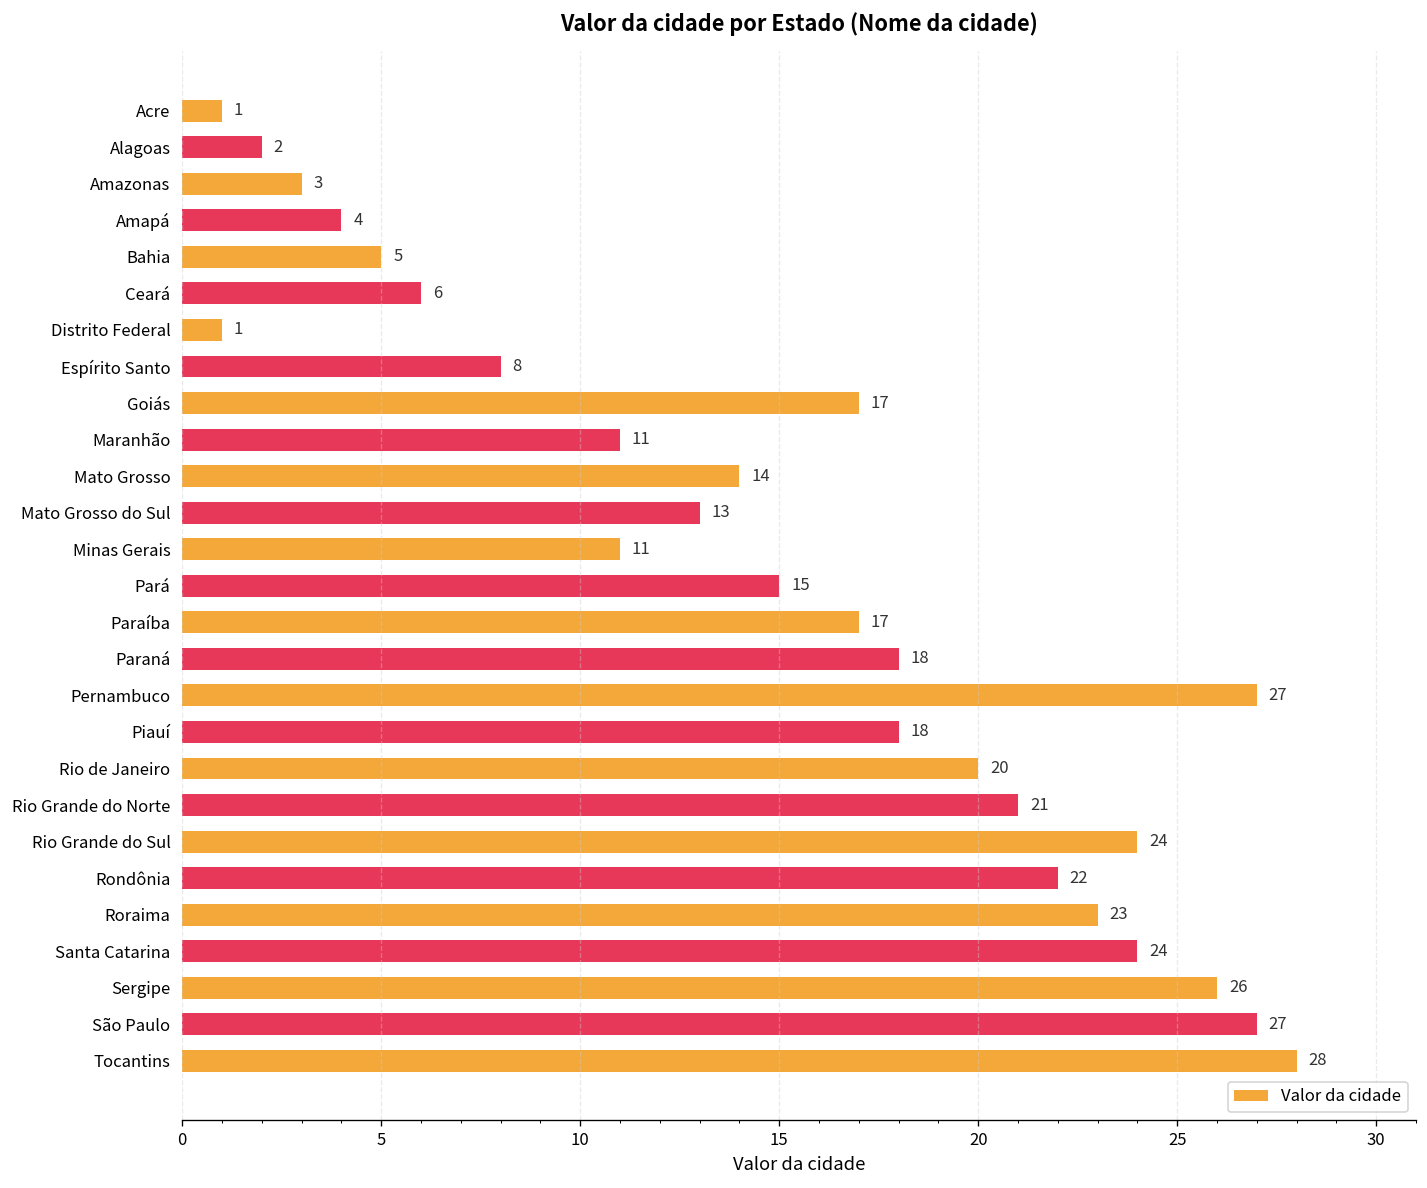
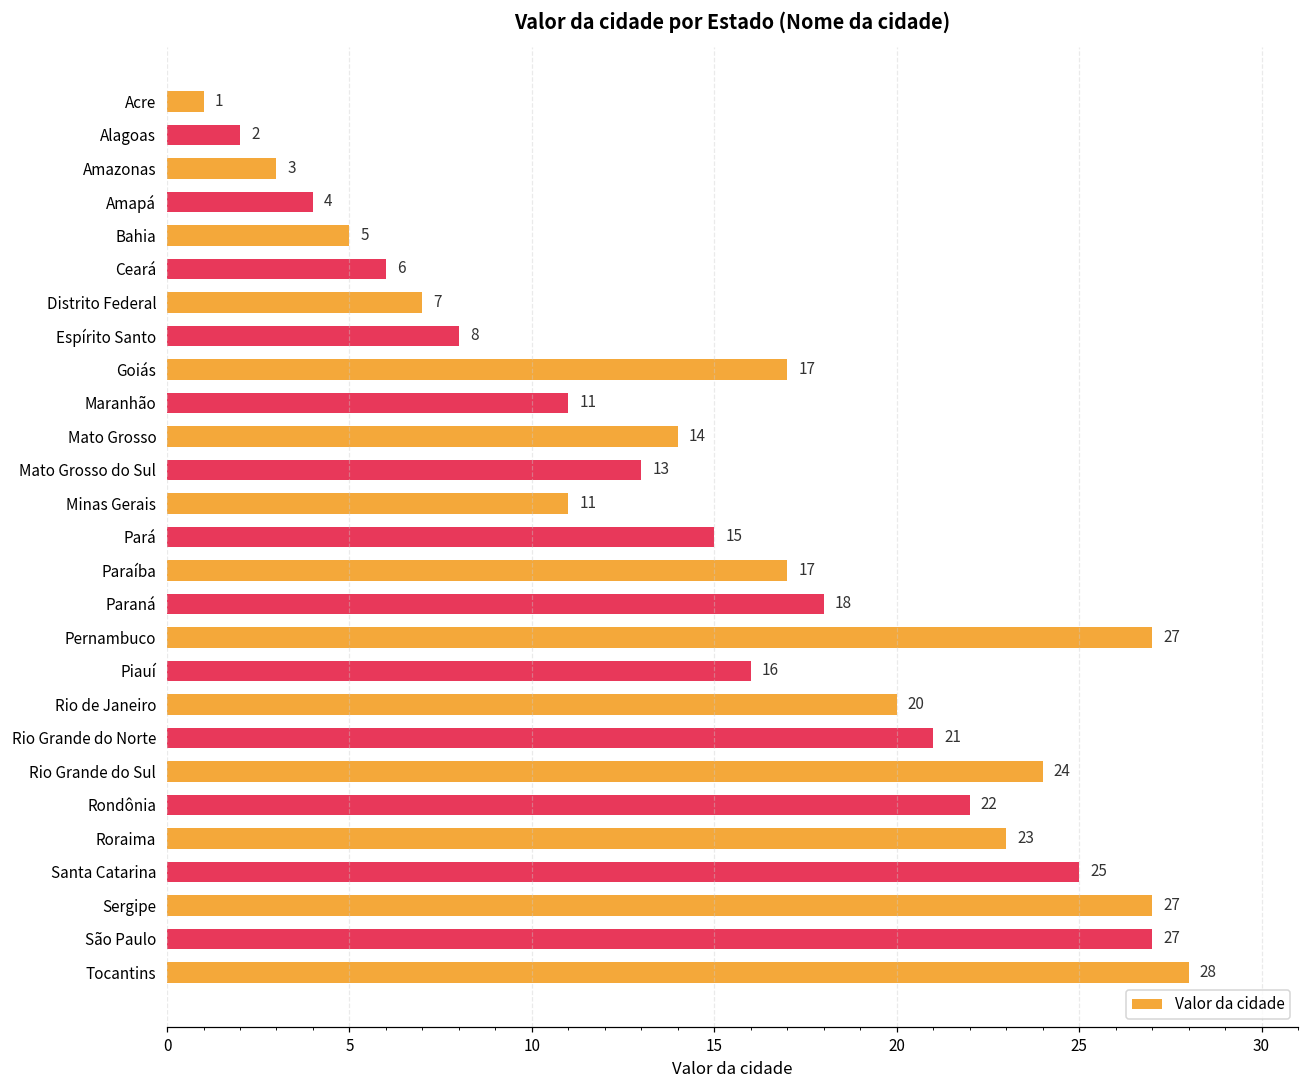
Distrito Federal: 1 -> 7
Piauí: 18 -> 16
Santa Catarina: 24 -> 25
Sergipe: 26 -> 27
